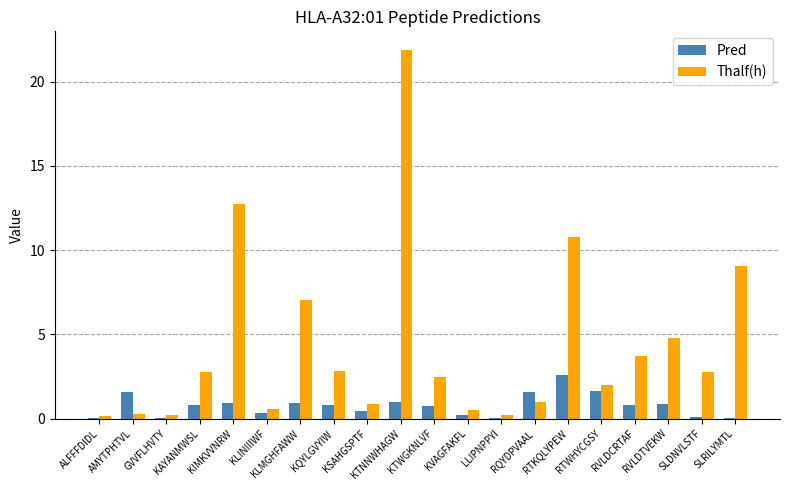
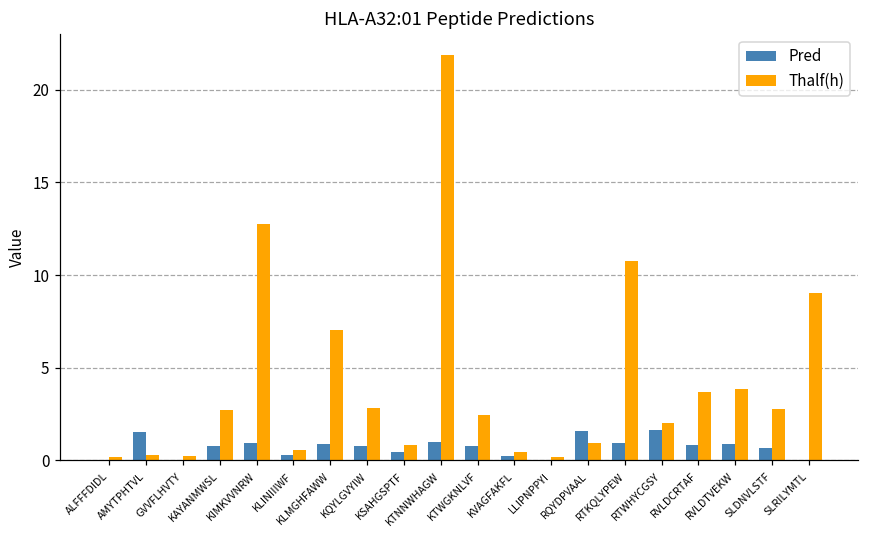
Pred, RTKQLYPEW: 2.6 -> 0.9
Thalf(h), RVLDTVEKW: 4.8 -> 3.9
Pred, SLDNVLSTF: 0.1 -> 0.7
